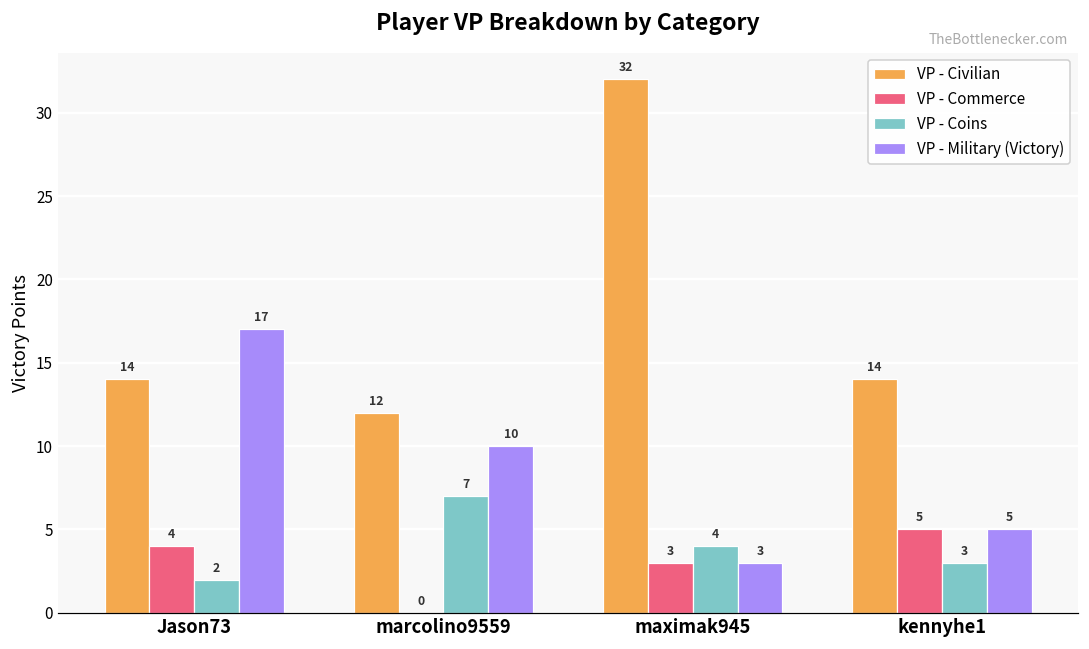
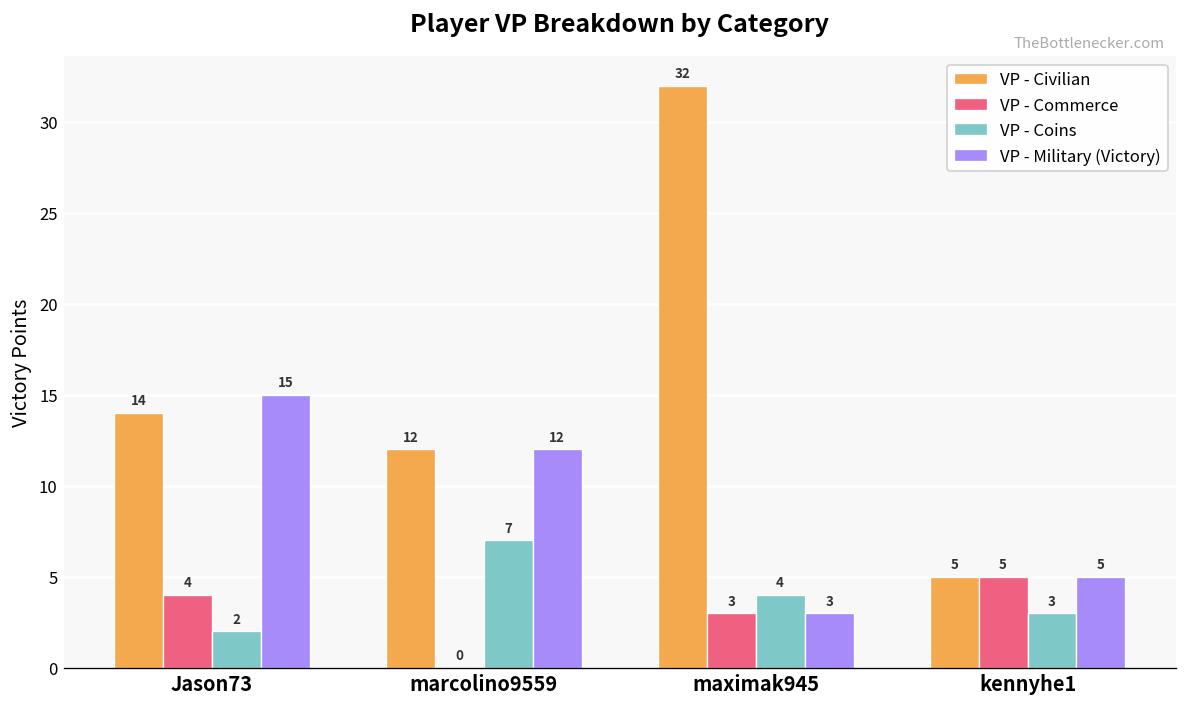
VP - Military (Victory), Jason73: 17 -> 15
VP - Military (Victory), marcolino9559: 10 -> 12
VP - Civilian, kennyhe1: 14 -> 5
